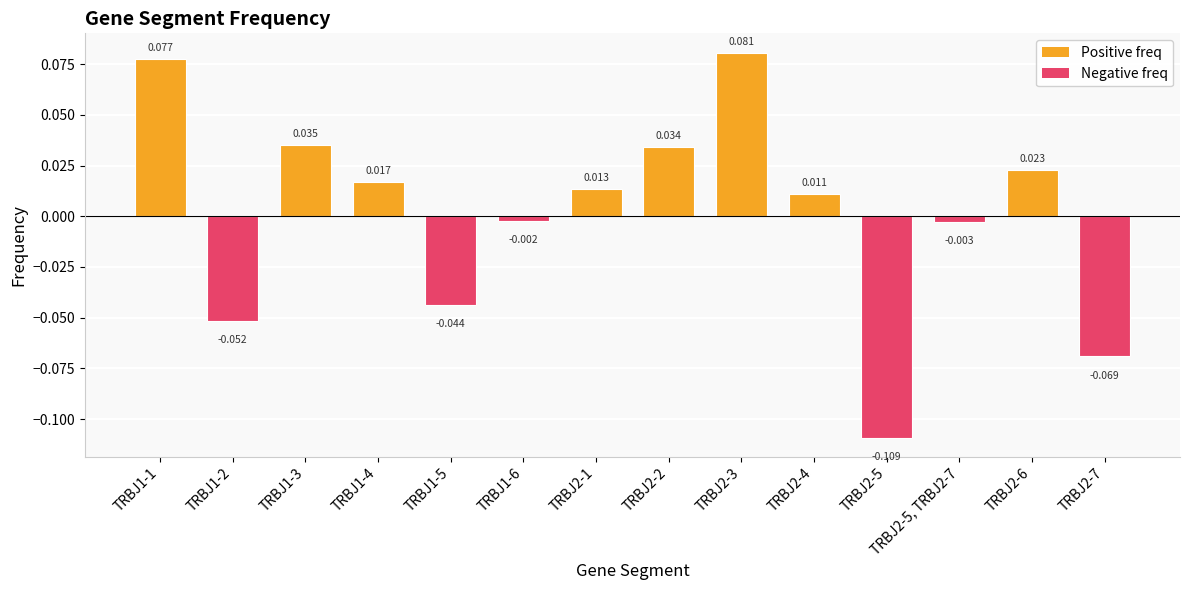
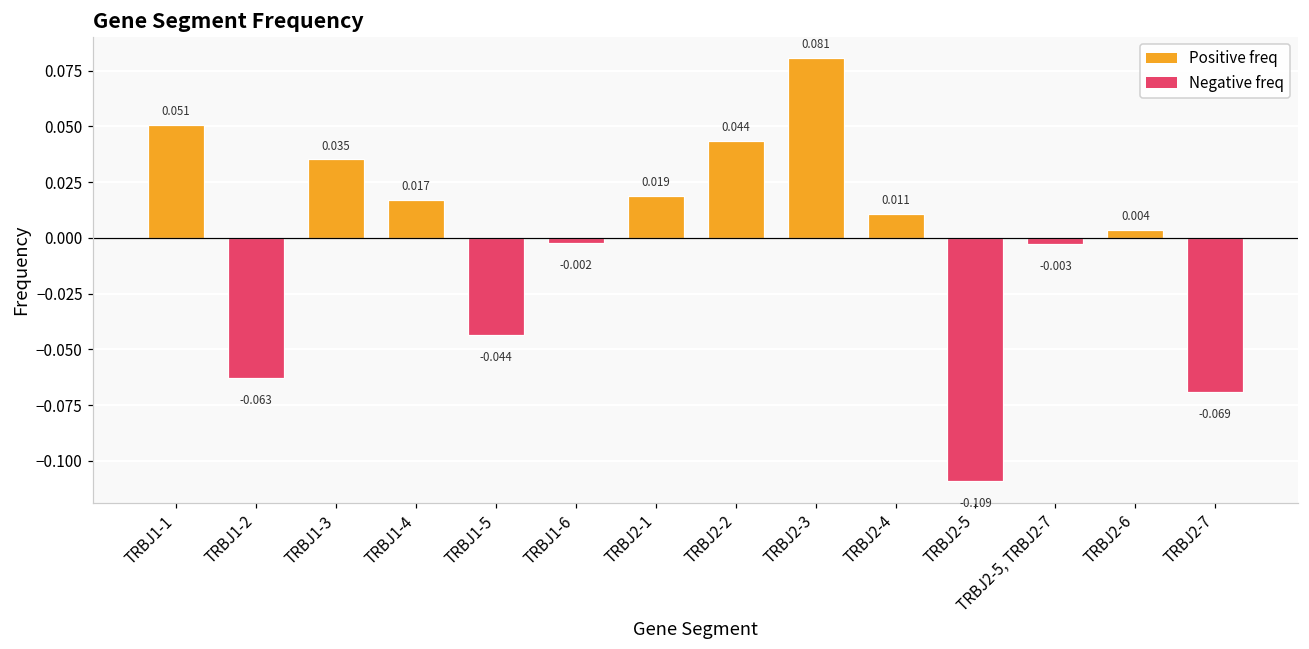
TRBJ1-1: 0.077 -> 0.051
TRBJ1-2: -0.052 -> -0.063
TRBJ2-1: 0.013 -> 0.019
TRBJ2-2: 0.034 -> 0.044
TRBJ2-6: 0.023 -> 0.004
